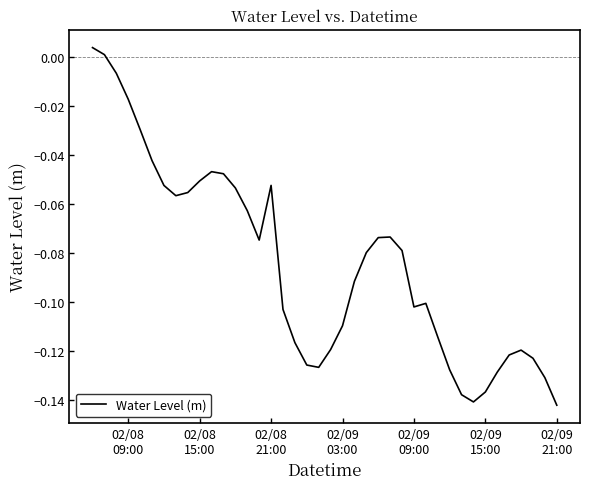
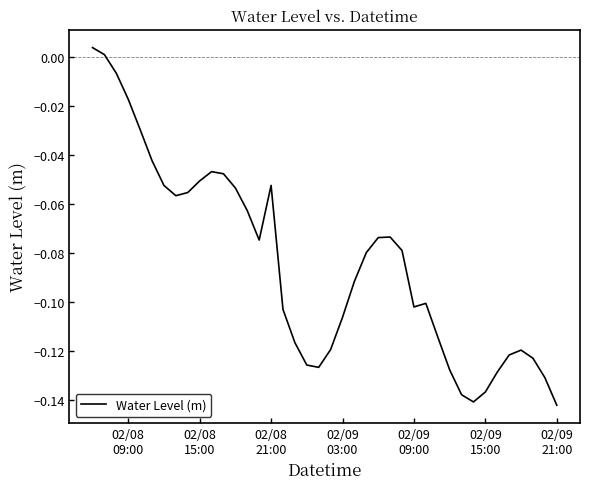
02/09 03:00: -0.110 -> -0.106
